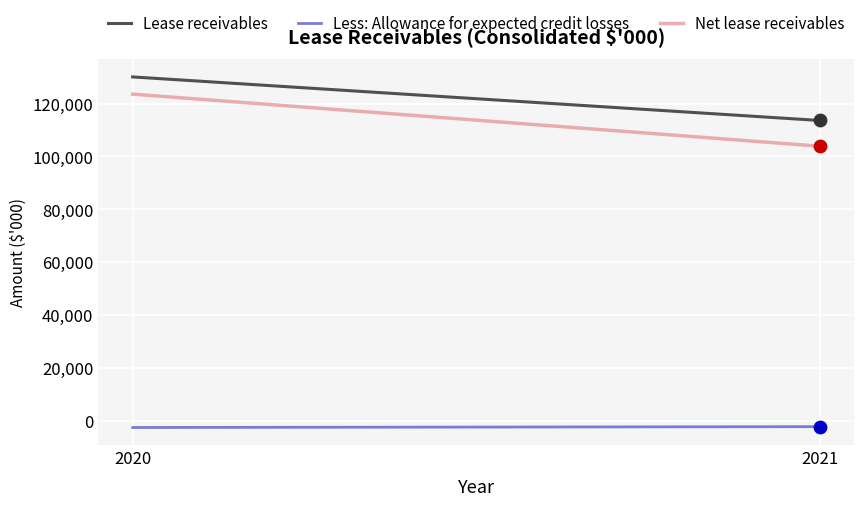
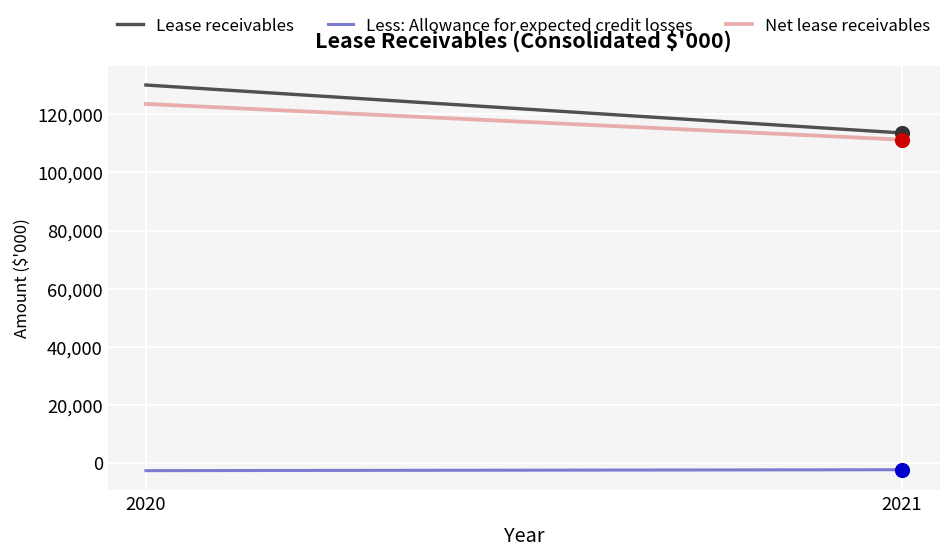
Net lease receivables, 2021: 104,000 -> 111,000
